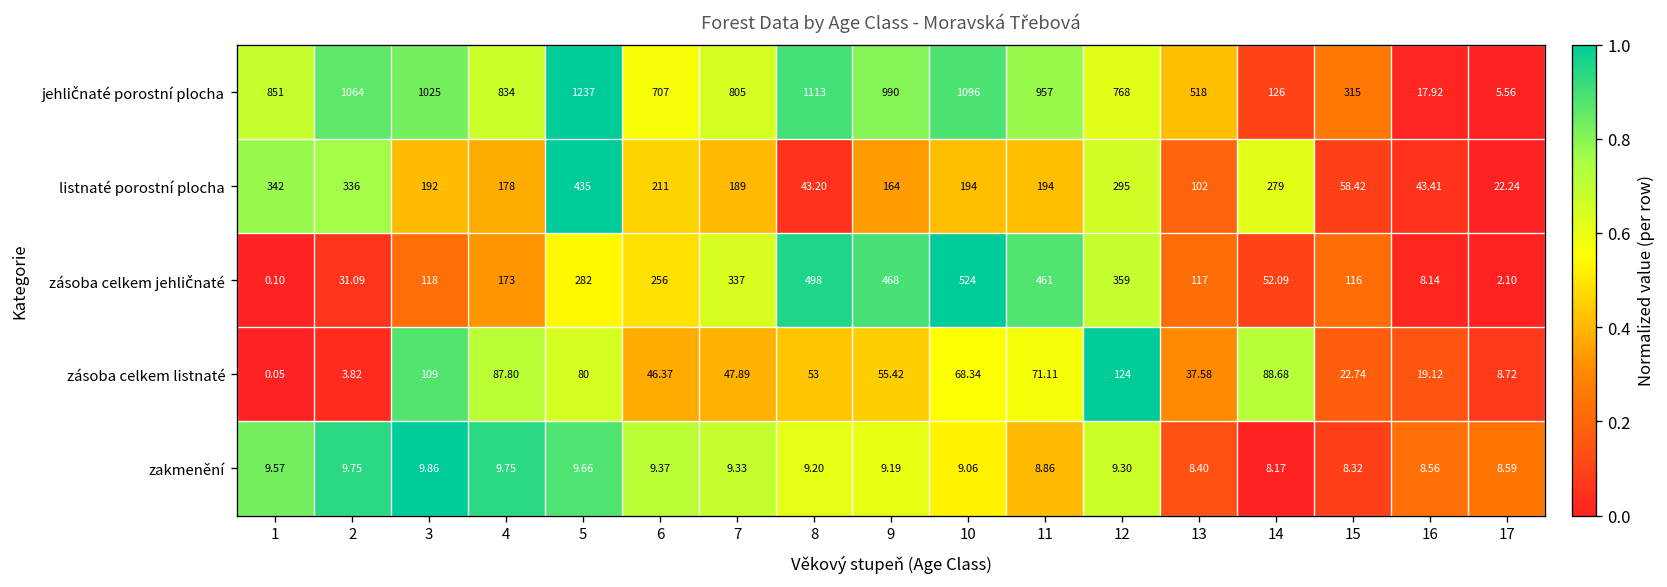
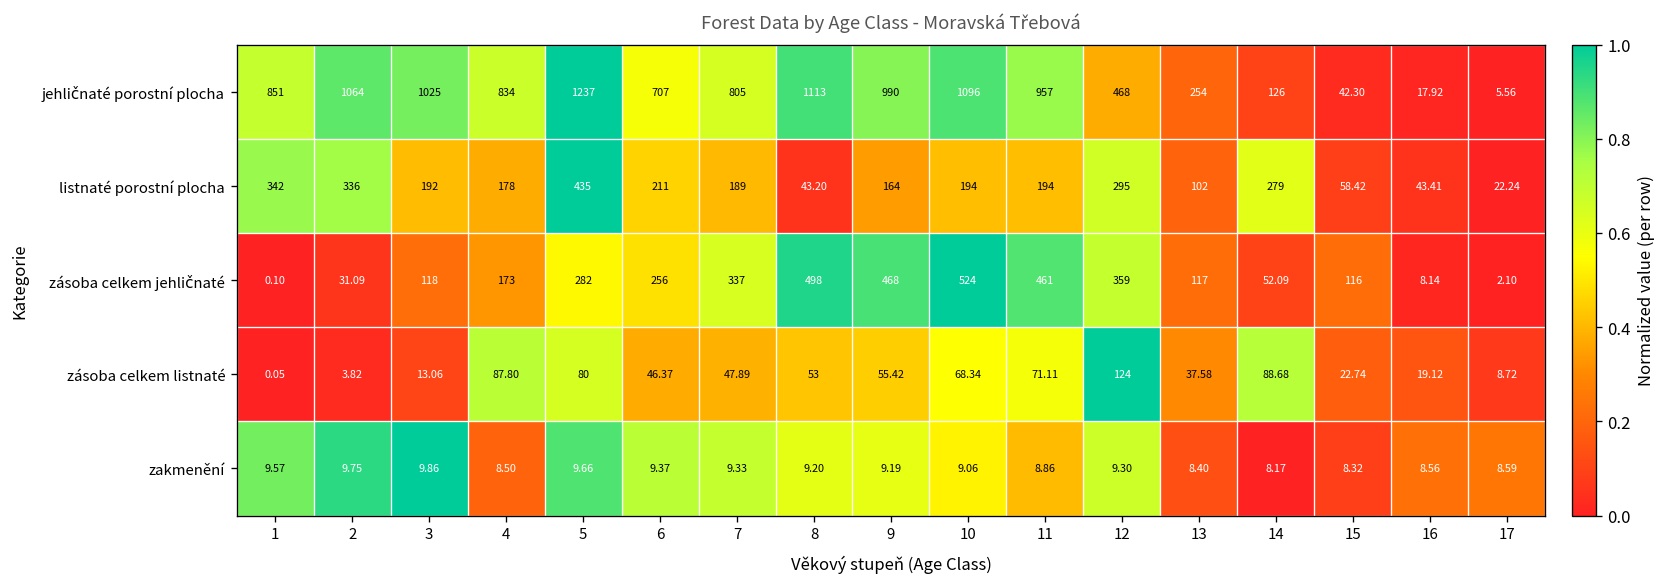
jehličnaté porostní plocha, 12: 768 -> 468
jehličnaté porostní plocha, 13: 518 -> 254
jehličnaté porostní plocha, 15: 315 -> 42.30
zásoba celkem listnaté, 3: 109 -> 13.06
zakmenění, 4: 9.75 -> 8.50
